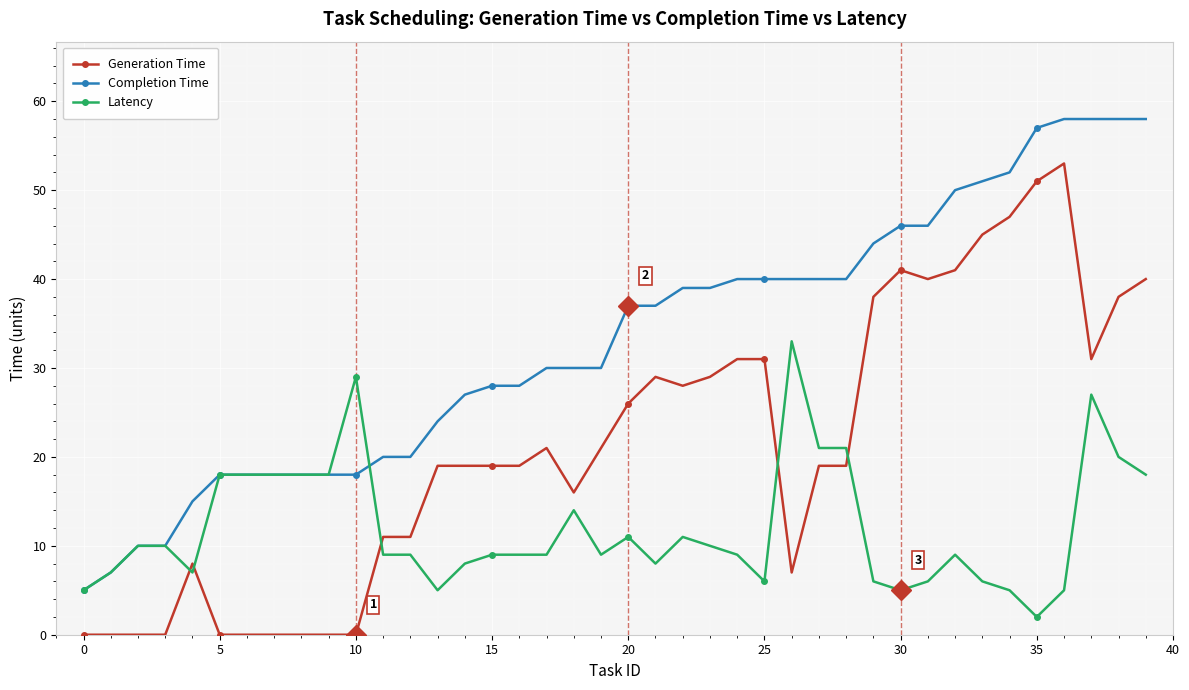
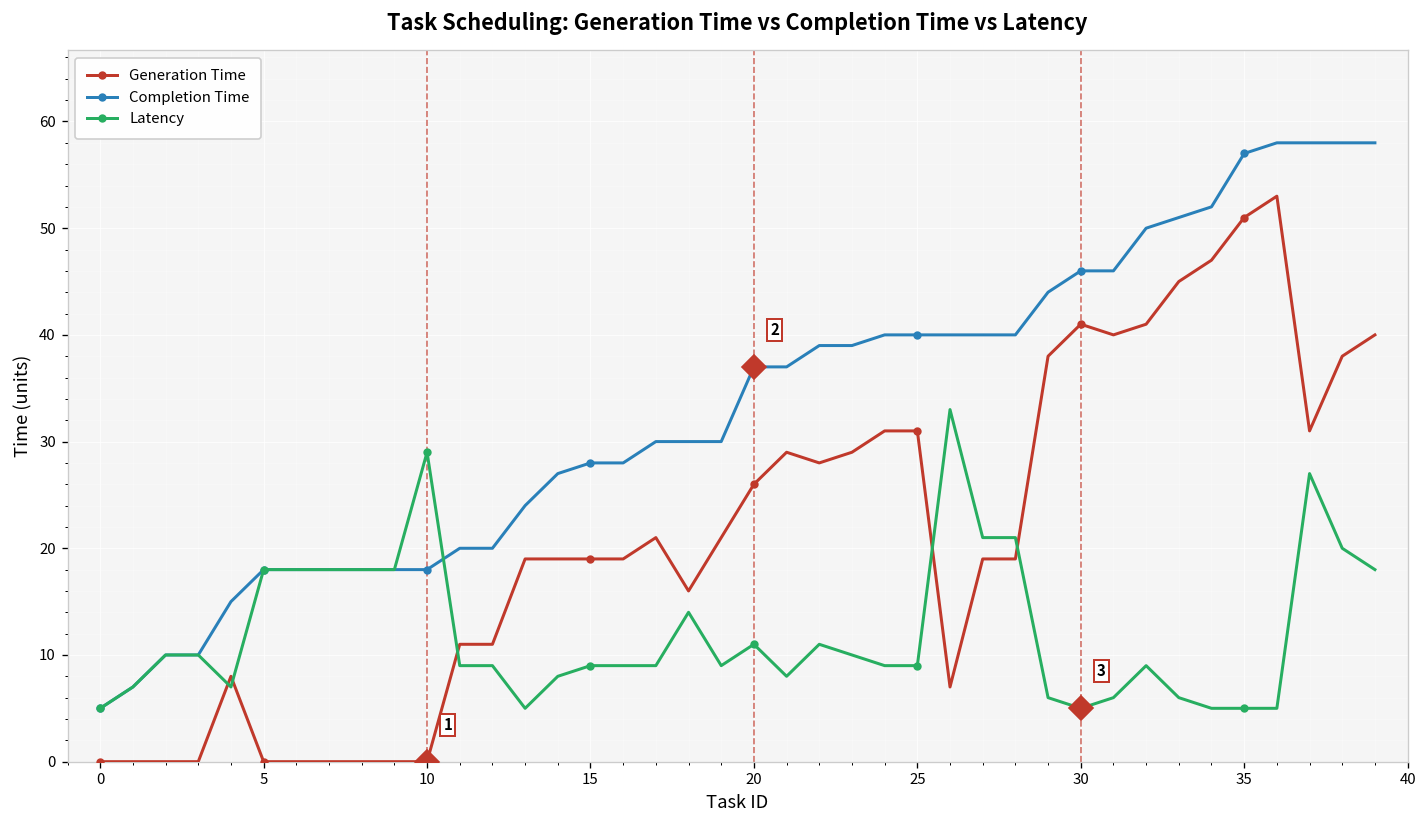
Latency, 25: 6 -> 9
Latency, 35: 2 -> 5
